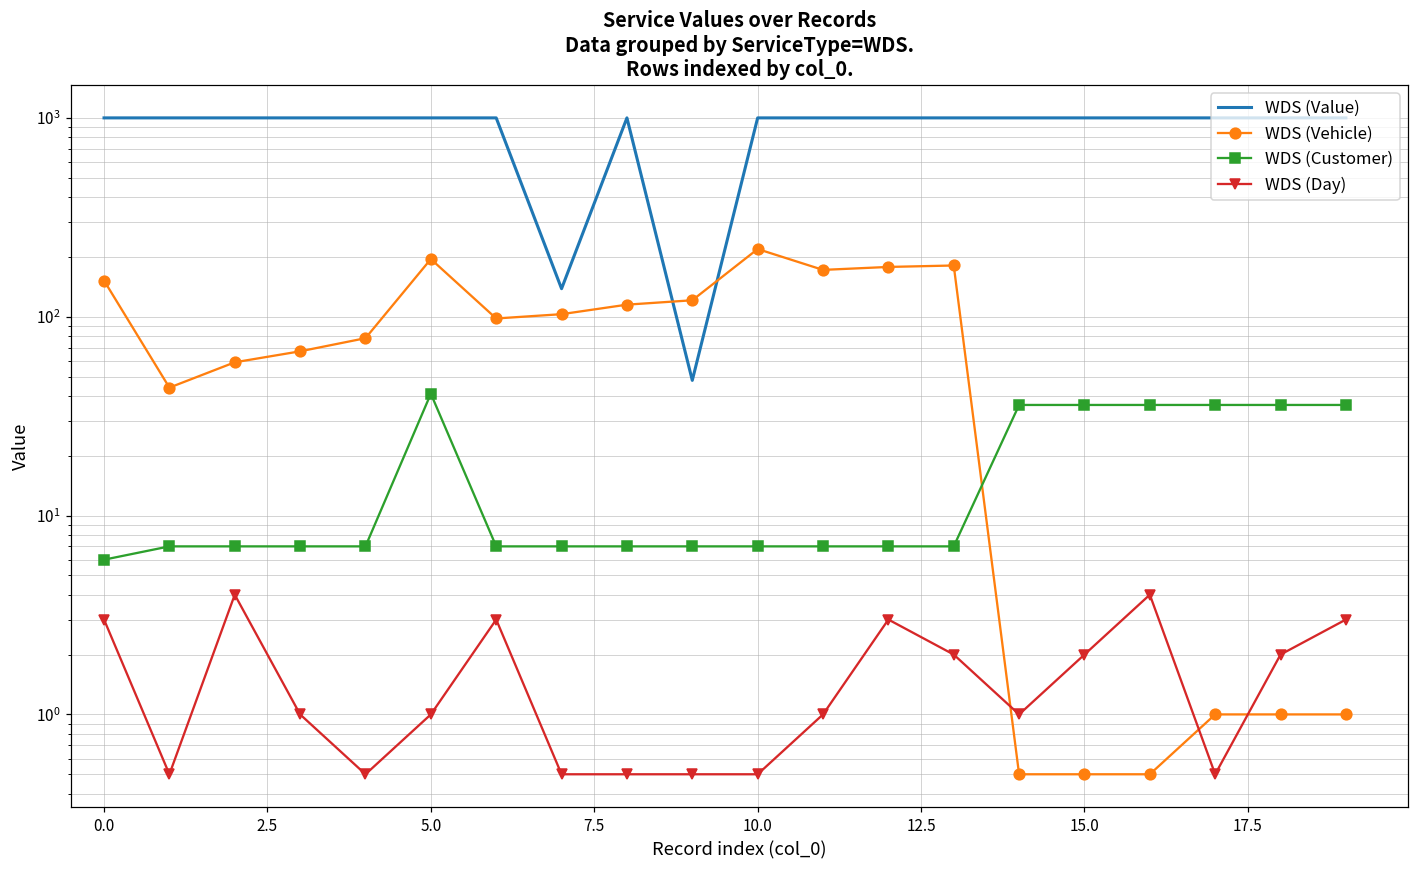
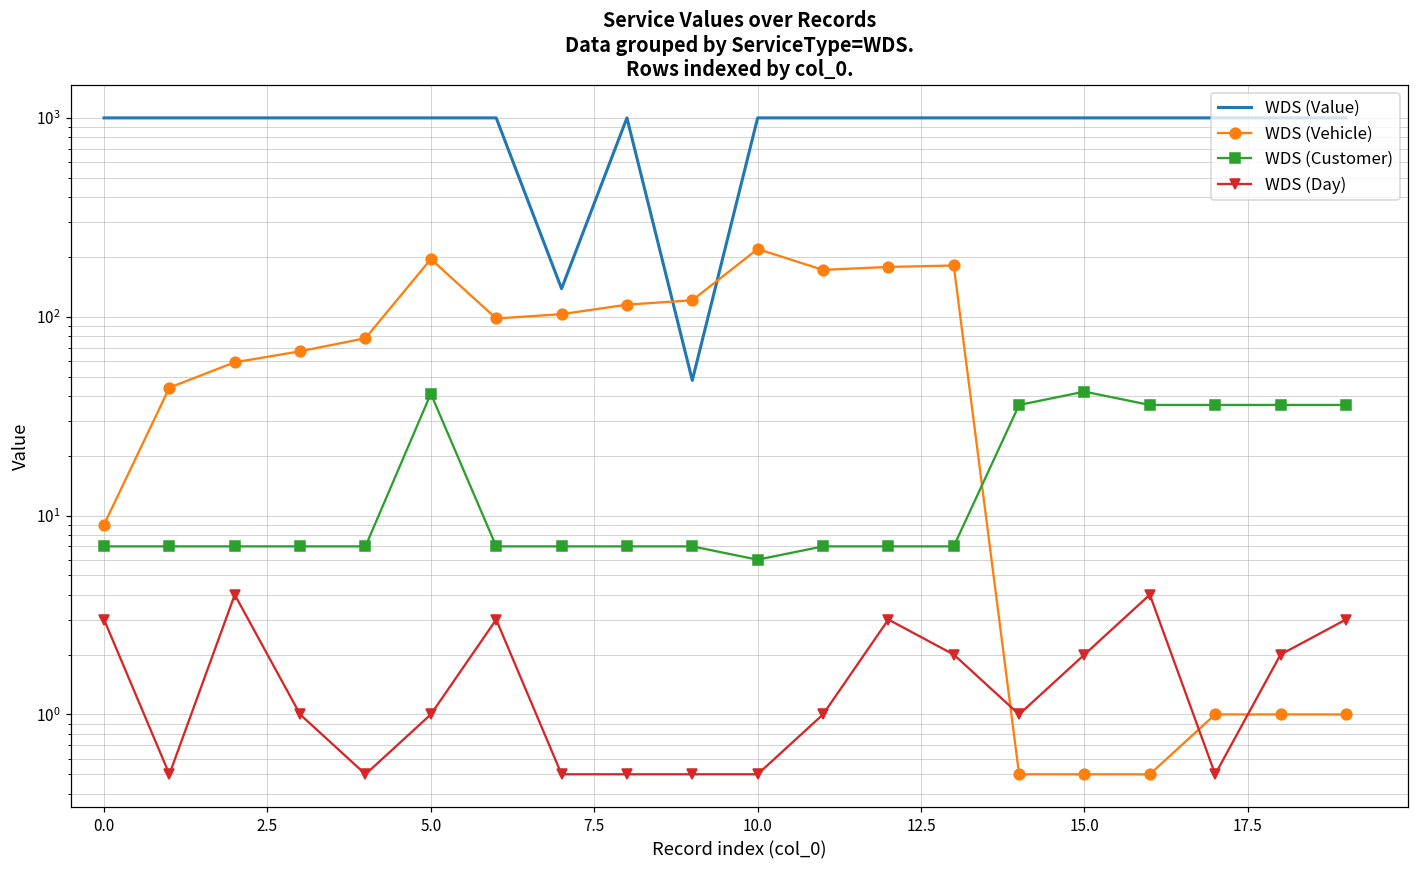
WDS (Vehicle), 0.0: 150 -> 9
WDS (Customer), 0.0: 6 -> 7
WDS (Customer), 10.0: 7 -> 6
WDS (Customer), 15.0: 36 -> 42
